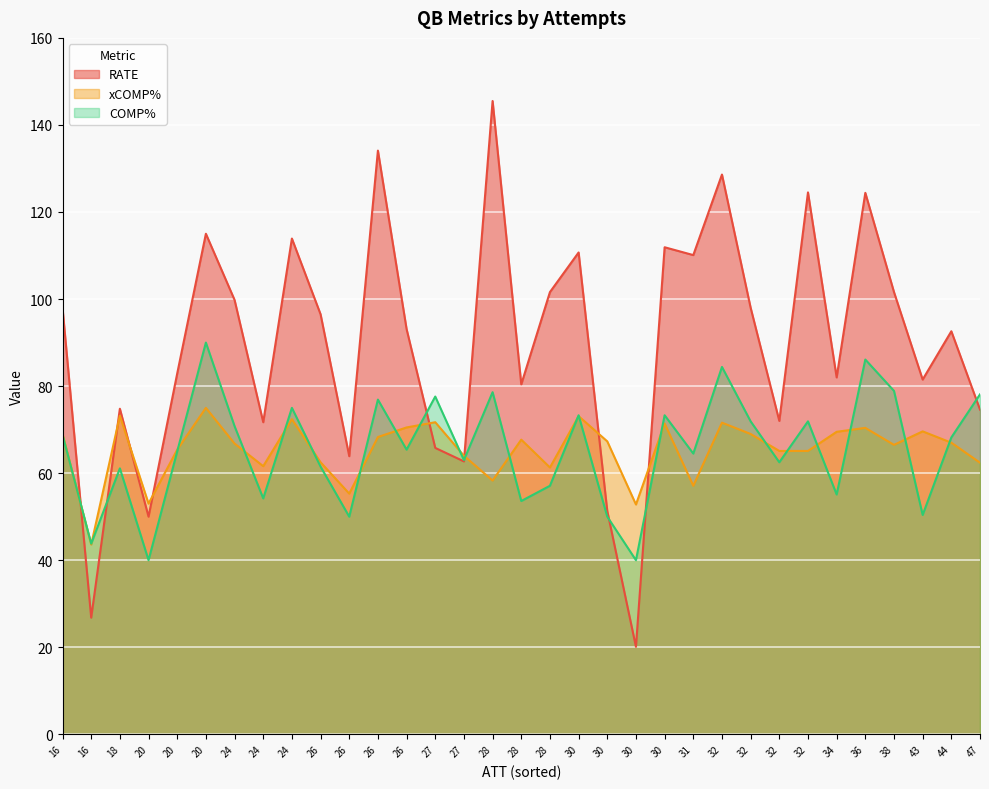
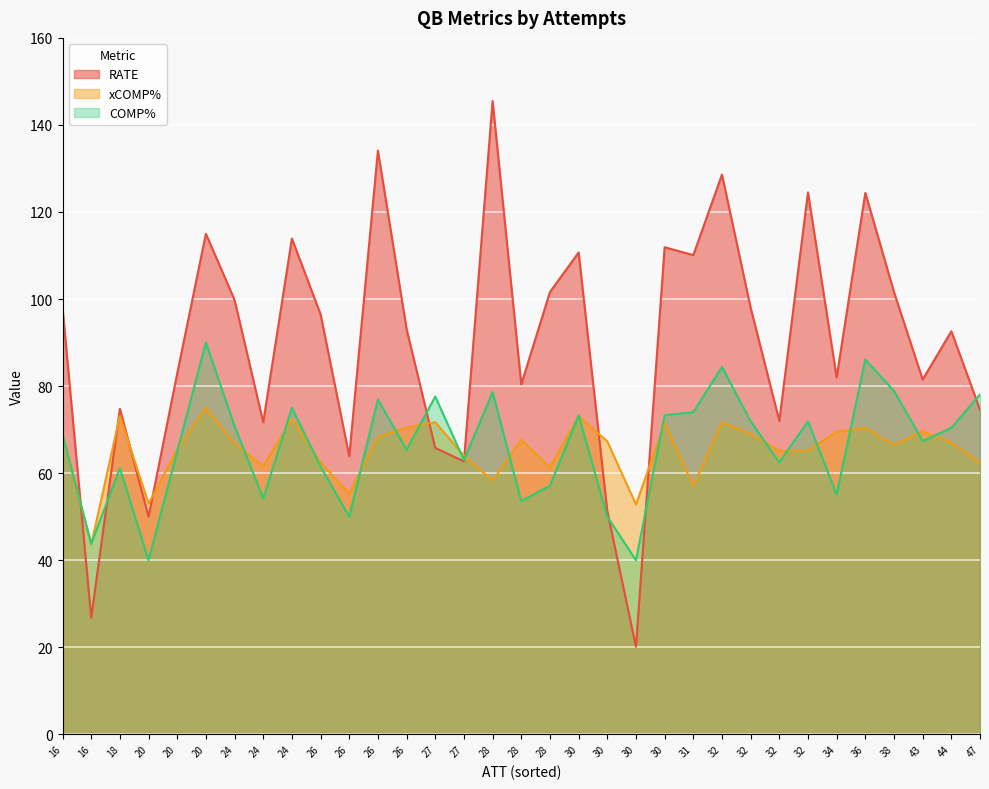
COMP%, 31: 65 -> 74
COMP%, 43: 50 -> 67
COMP%, 44: 68 -> 70
